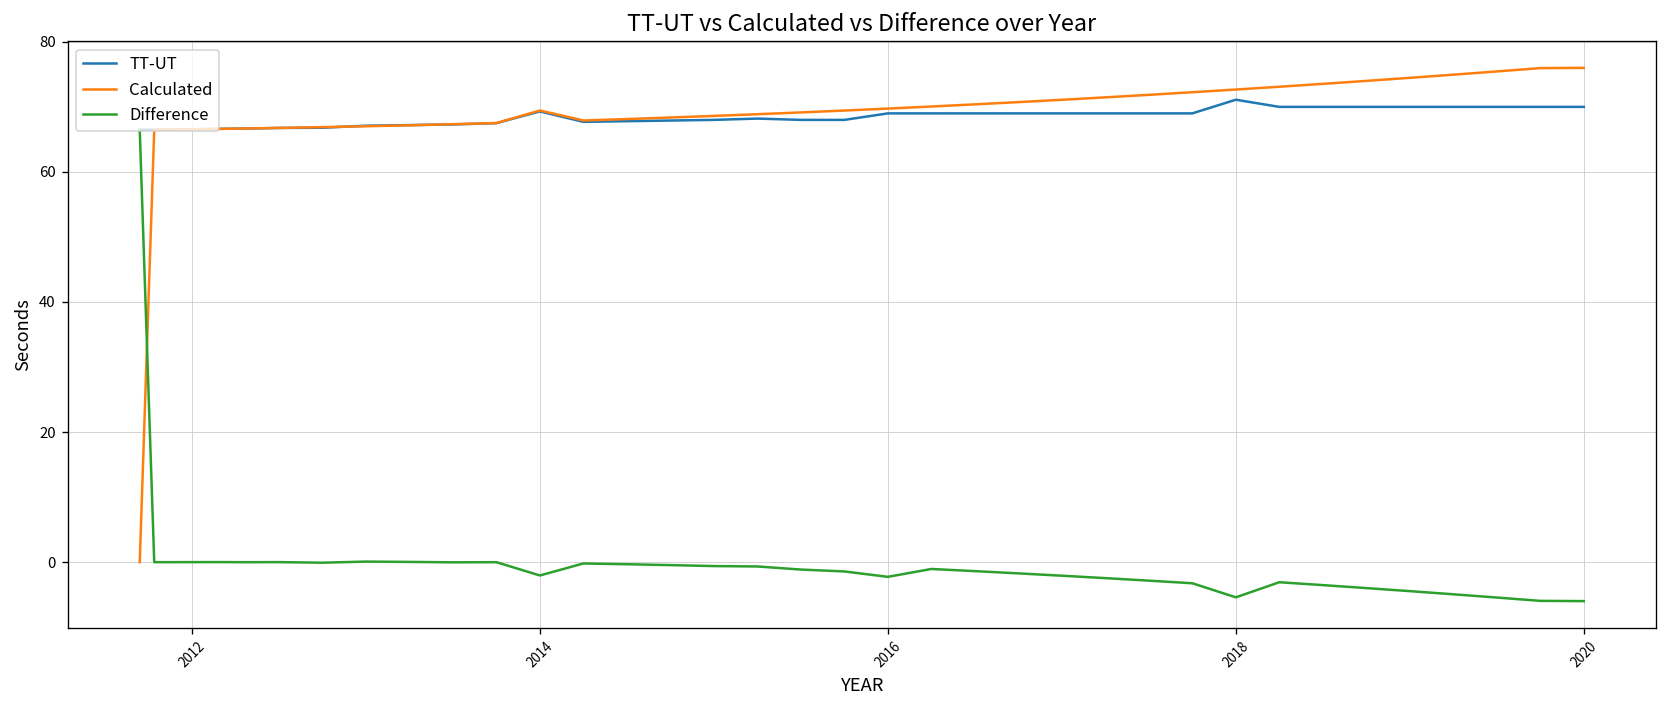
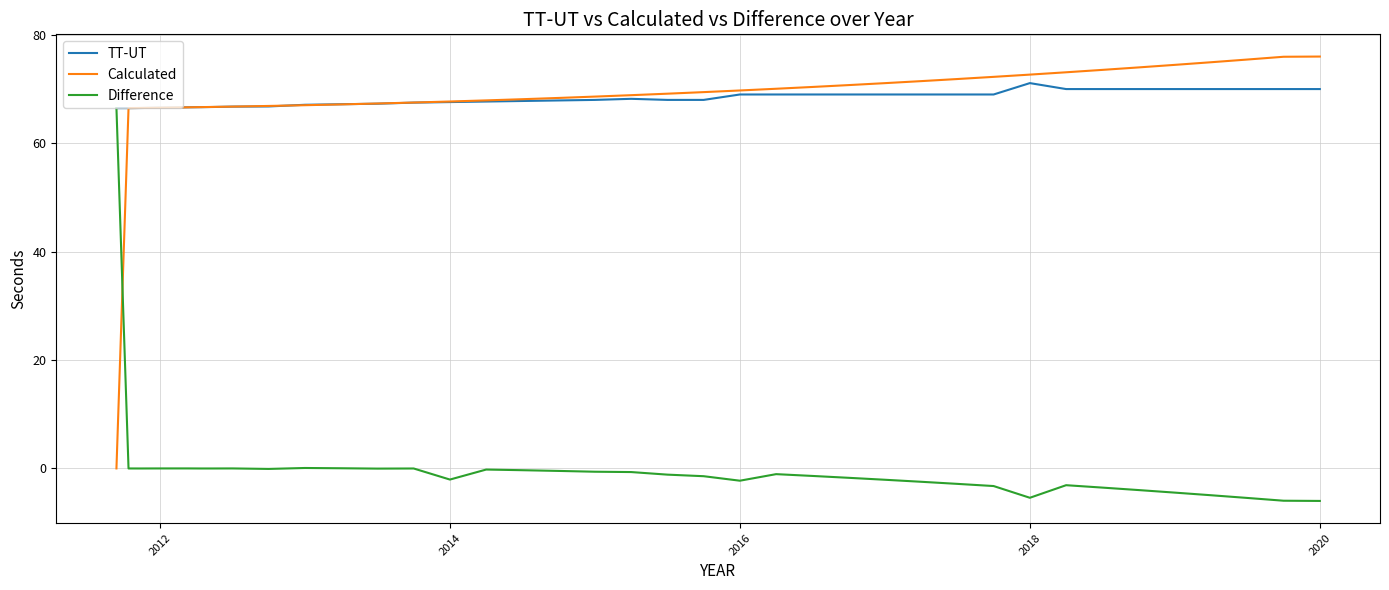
TT-UT, 2014: 69 -> 68
Calculated, 2014: 69 -> 68
